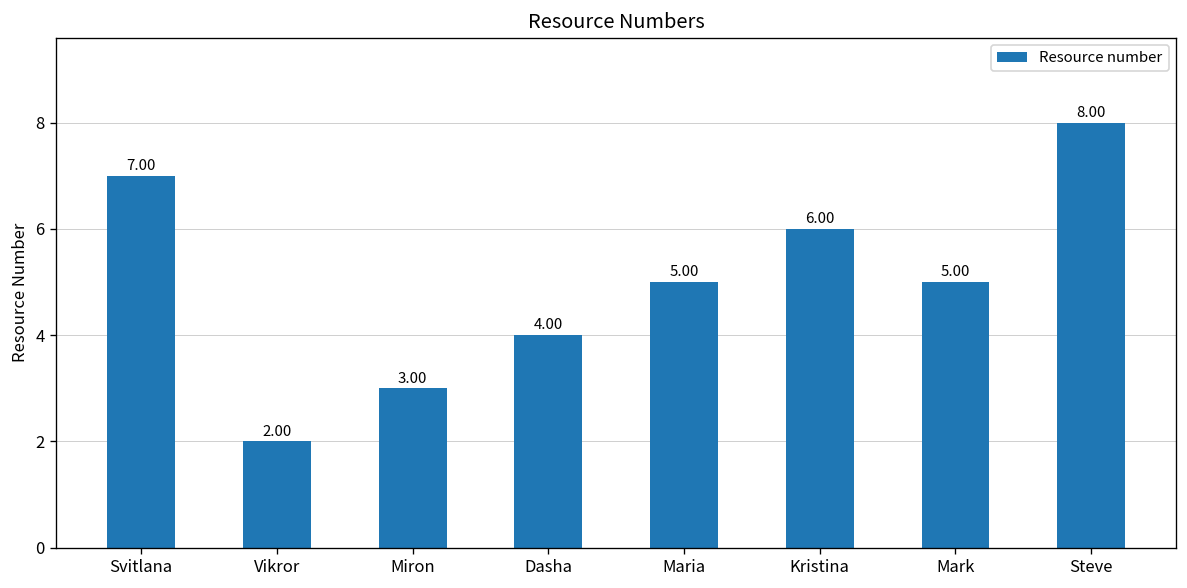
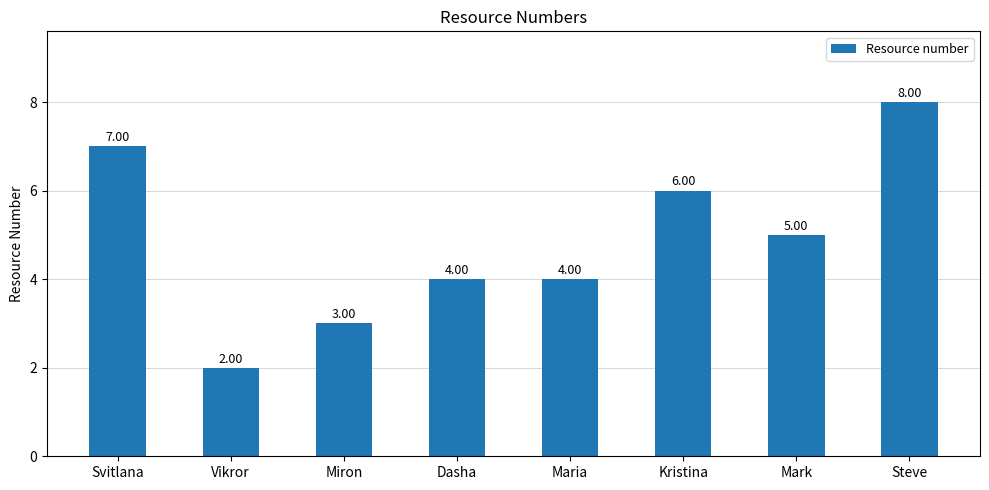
Maria: 5.00 -> 4.00
